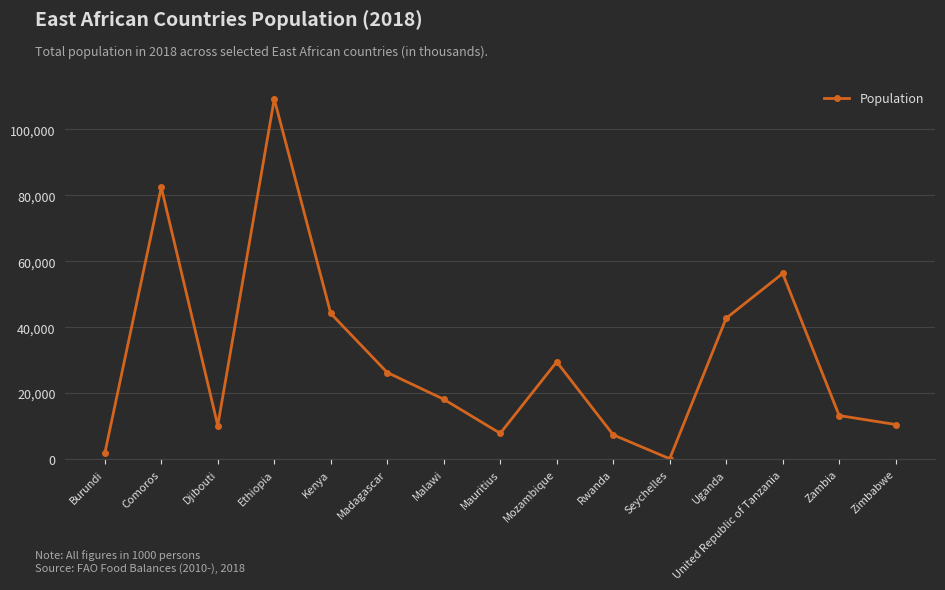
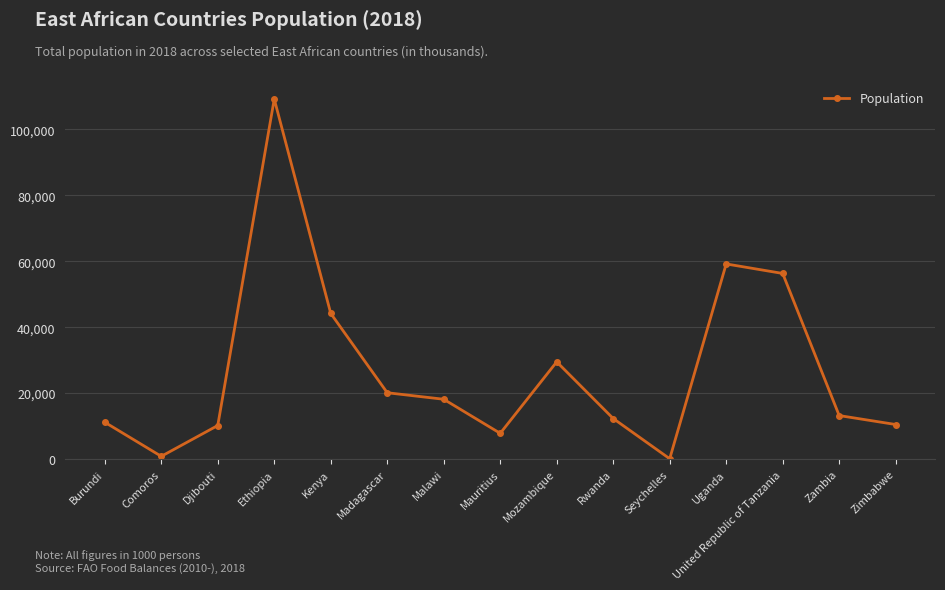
Burundi: 2,000 -> 11,000
Comoros: 82,000 -> 1,000
Madagascar: 26,000 -> 20,000
Rwanda: 7,000 -> 12,000
Uganda: 43,000 -> 59,000
